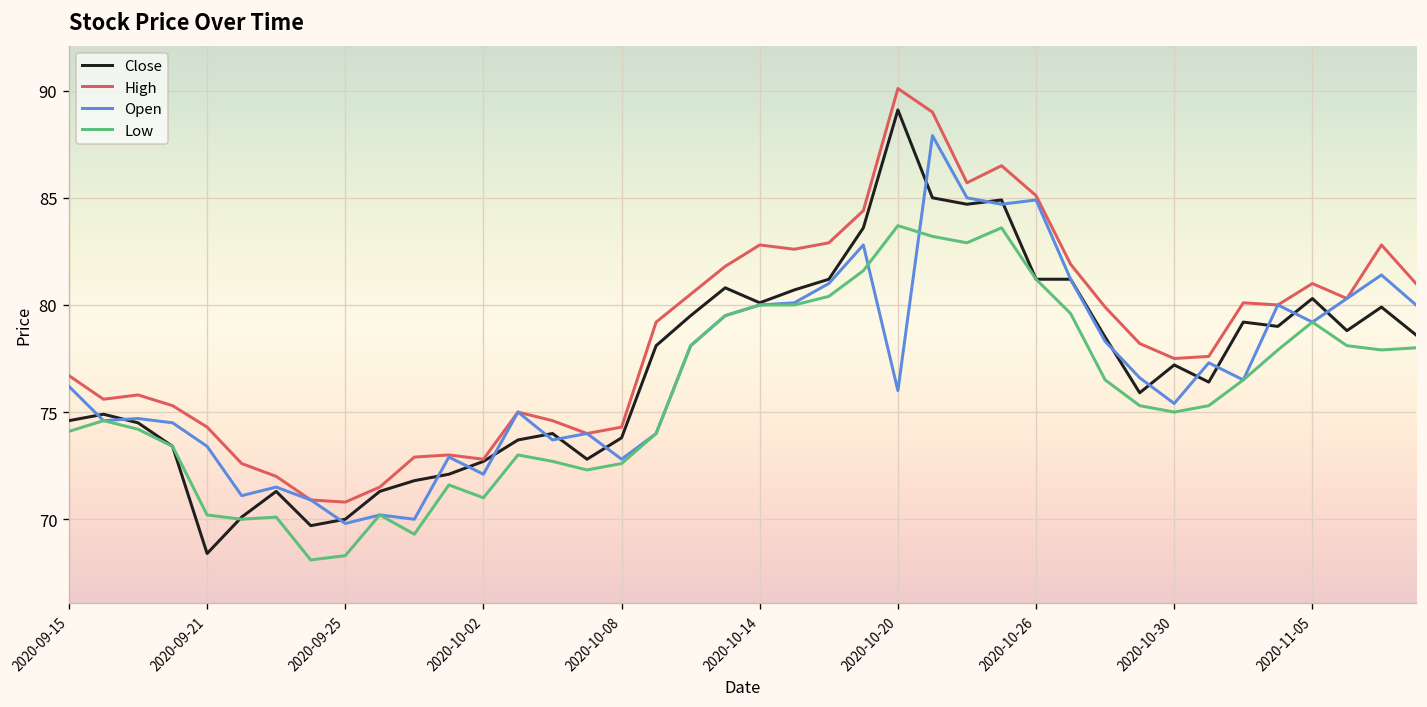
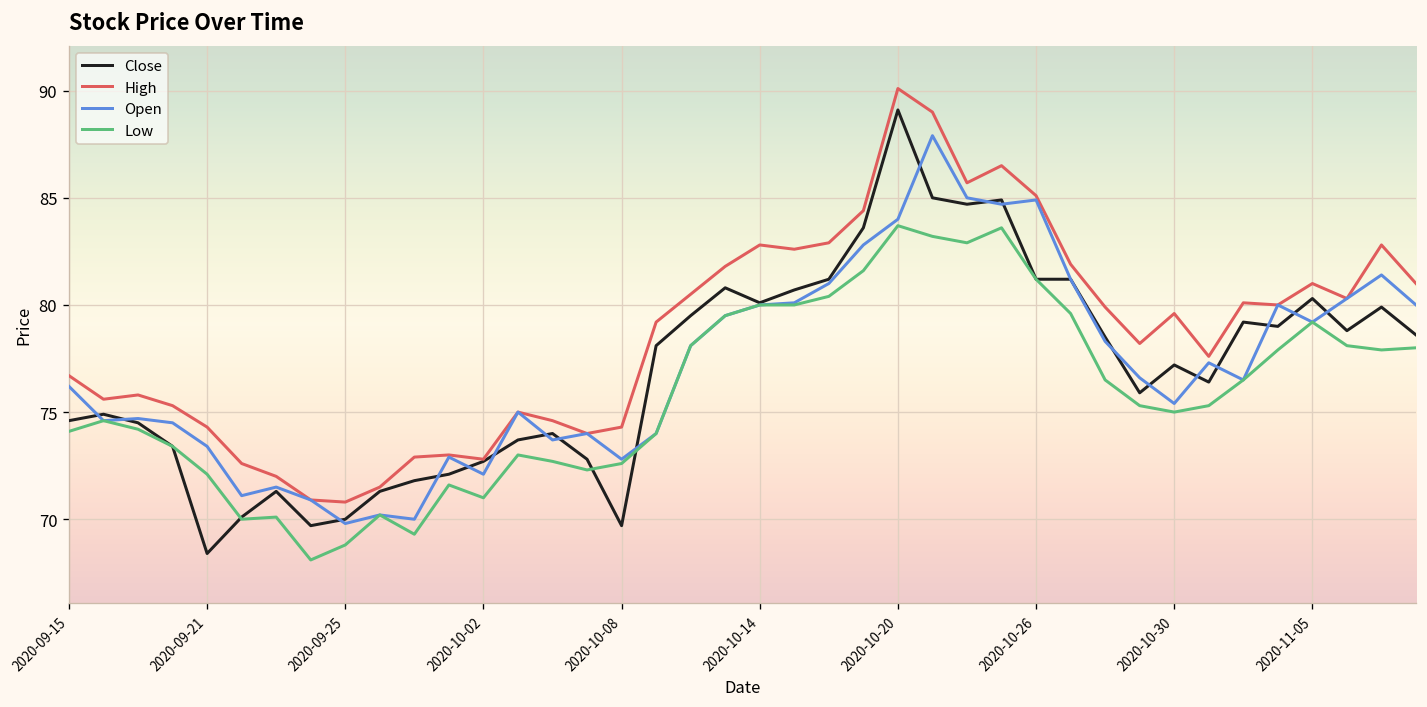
Low, 2020-09-21: 70.2 -> 72.1
Low, 2020-09-25: 68.3 -> 68.8
Close, 2020-10-08: 73.8 -> 69.7
Open, 2020-10-20: 76 -> 84
High, 2020-10-30: 77.5 -> 79.6
